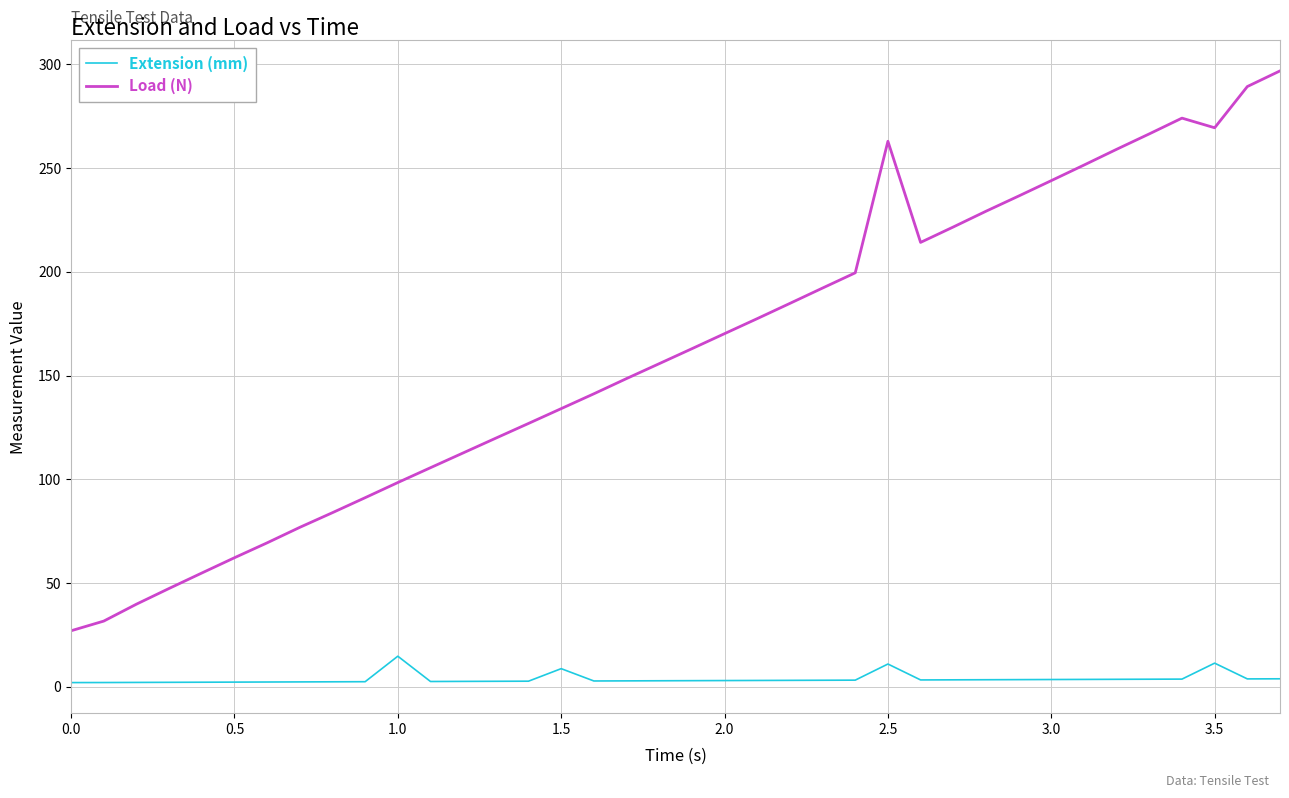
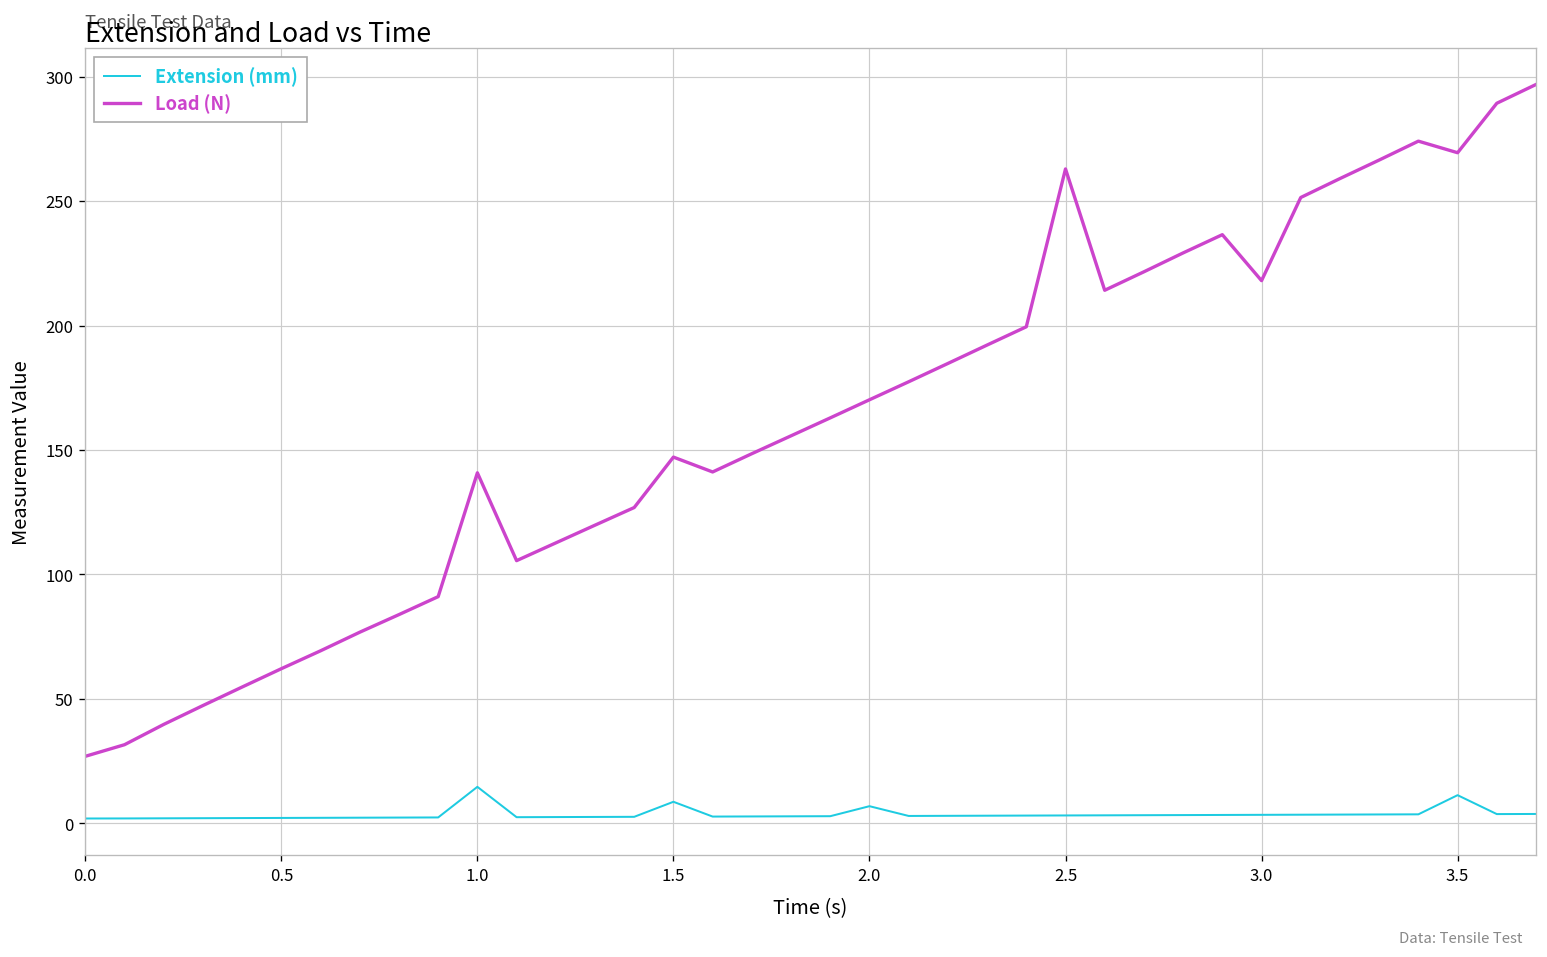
Load (N), 1.0: 98 -> 141
Load (N), 1.5: 134 -> 147
Extension (mm), 2.0: 3 -> 7
Extension (mm), 2.5: 11 -> 3
Load (N), 3.0: 244 -> 218
